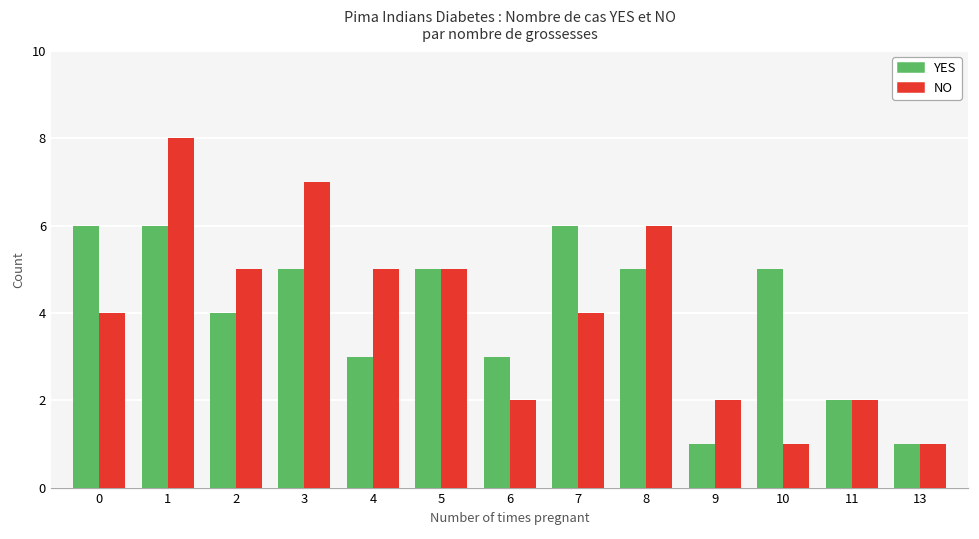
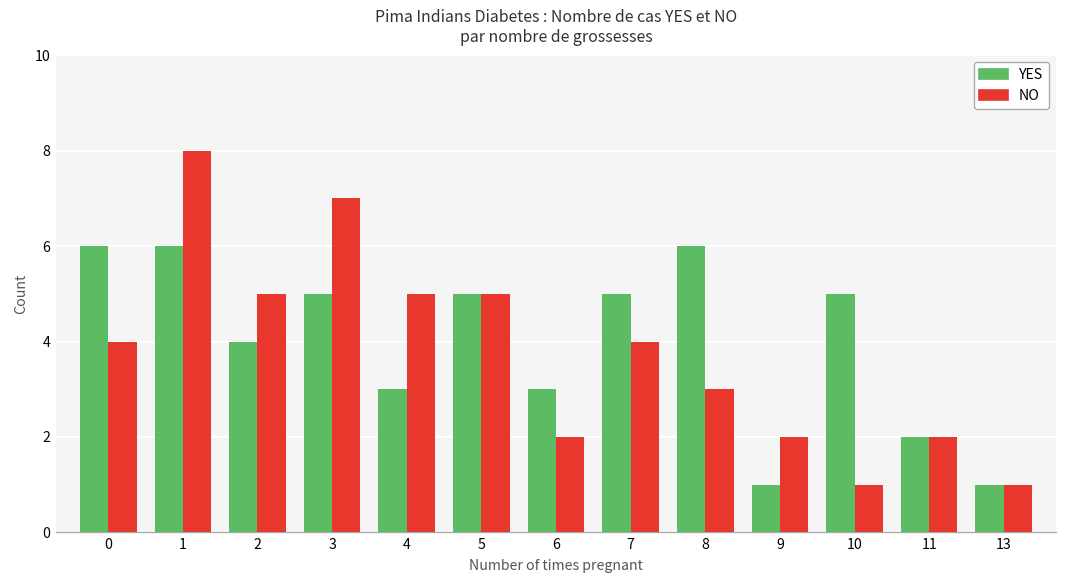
YES, 7: 6 -> 5
YES, 8: 5 -> 6
NO, 8: 6 -> 3
